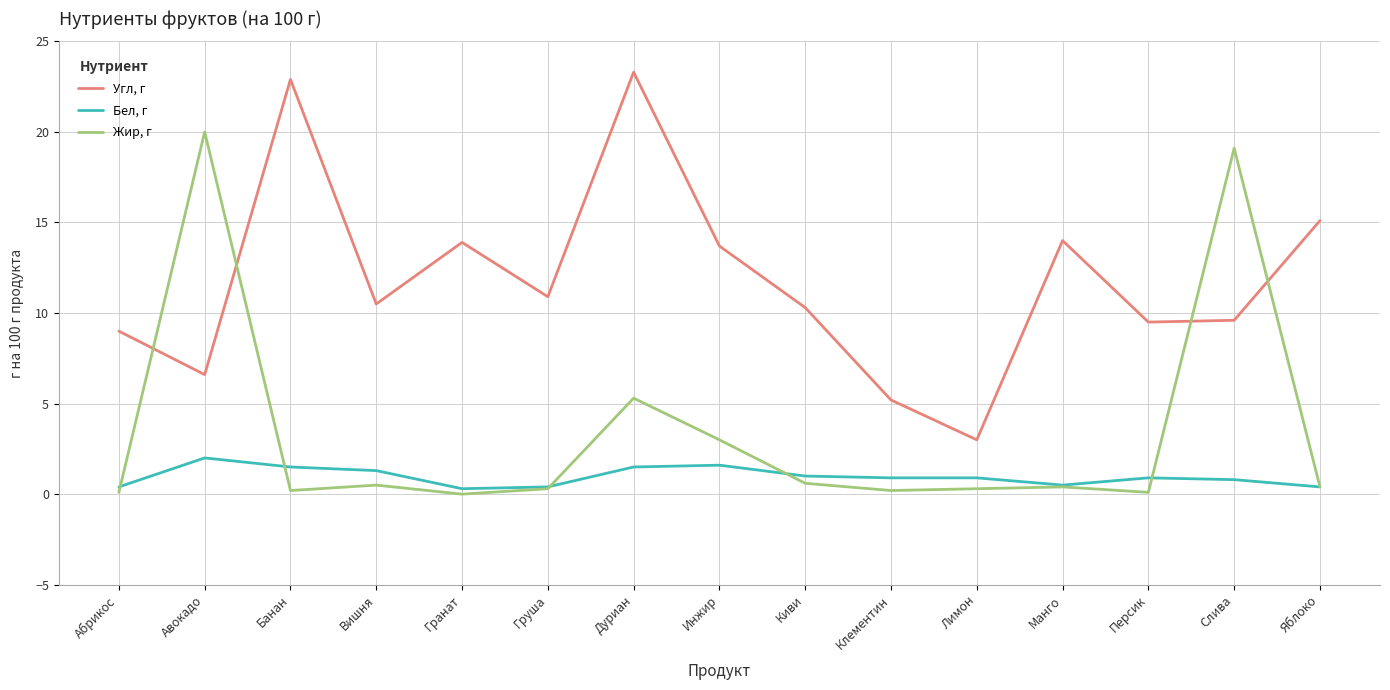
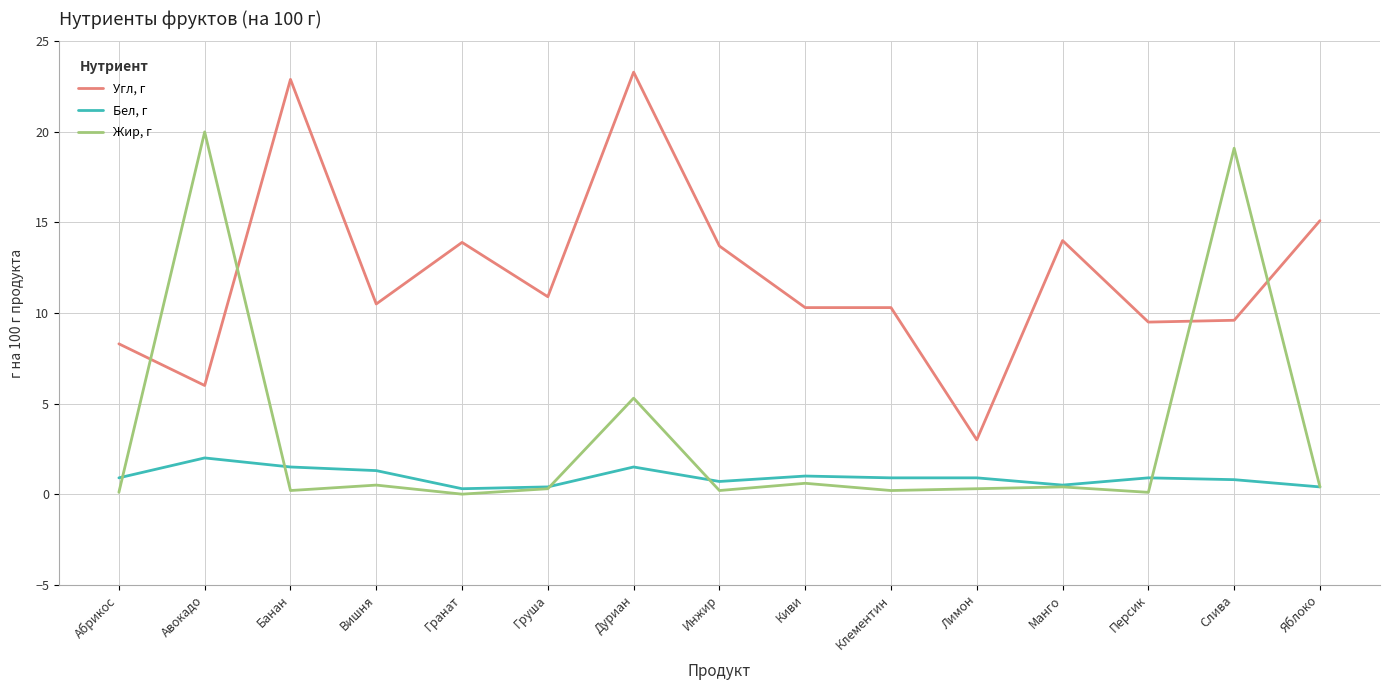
Угл, г, Абрикос: 9.0 -> 8.3
Бел, г, Абрикос: 0.4 -> 0.9
Угл, г, Авокадо: 6.6 -> 6.0
Бел, г, Инжир: 1.6 -> 0.7
Жир, г, Инжир: 3.0 -> 0.2
Угл, г, Клементин: 5.2 -> 10.3
